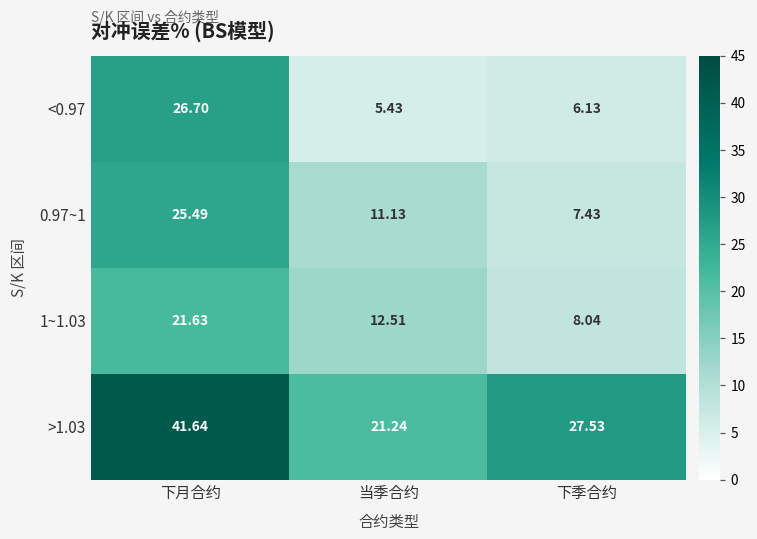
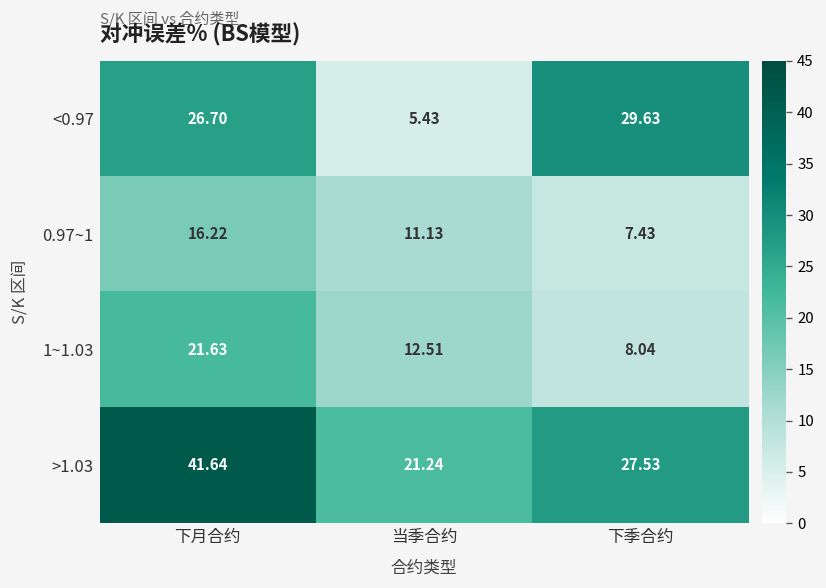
<0.97, 下季合约: 6.13 -> 29.63
0.97~1, 下月合约: 25.49 -> 16.22
